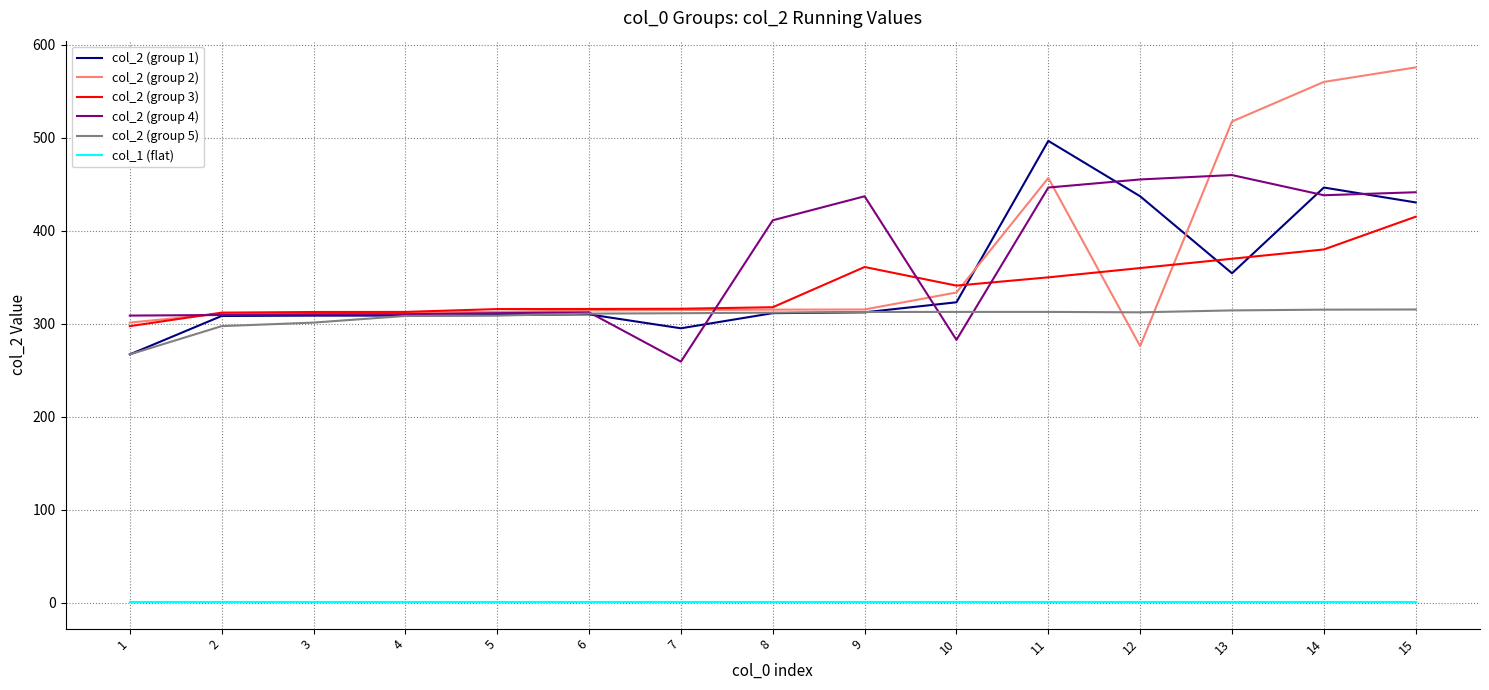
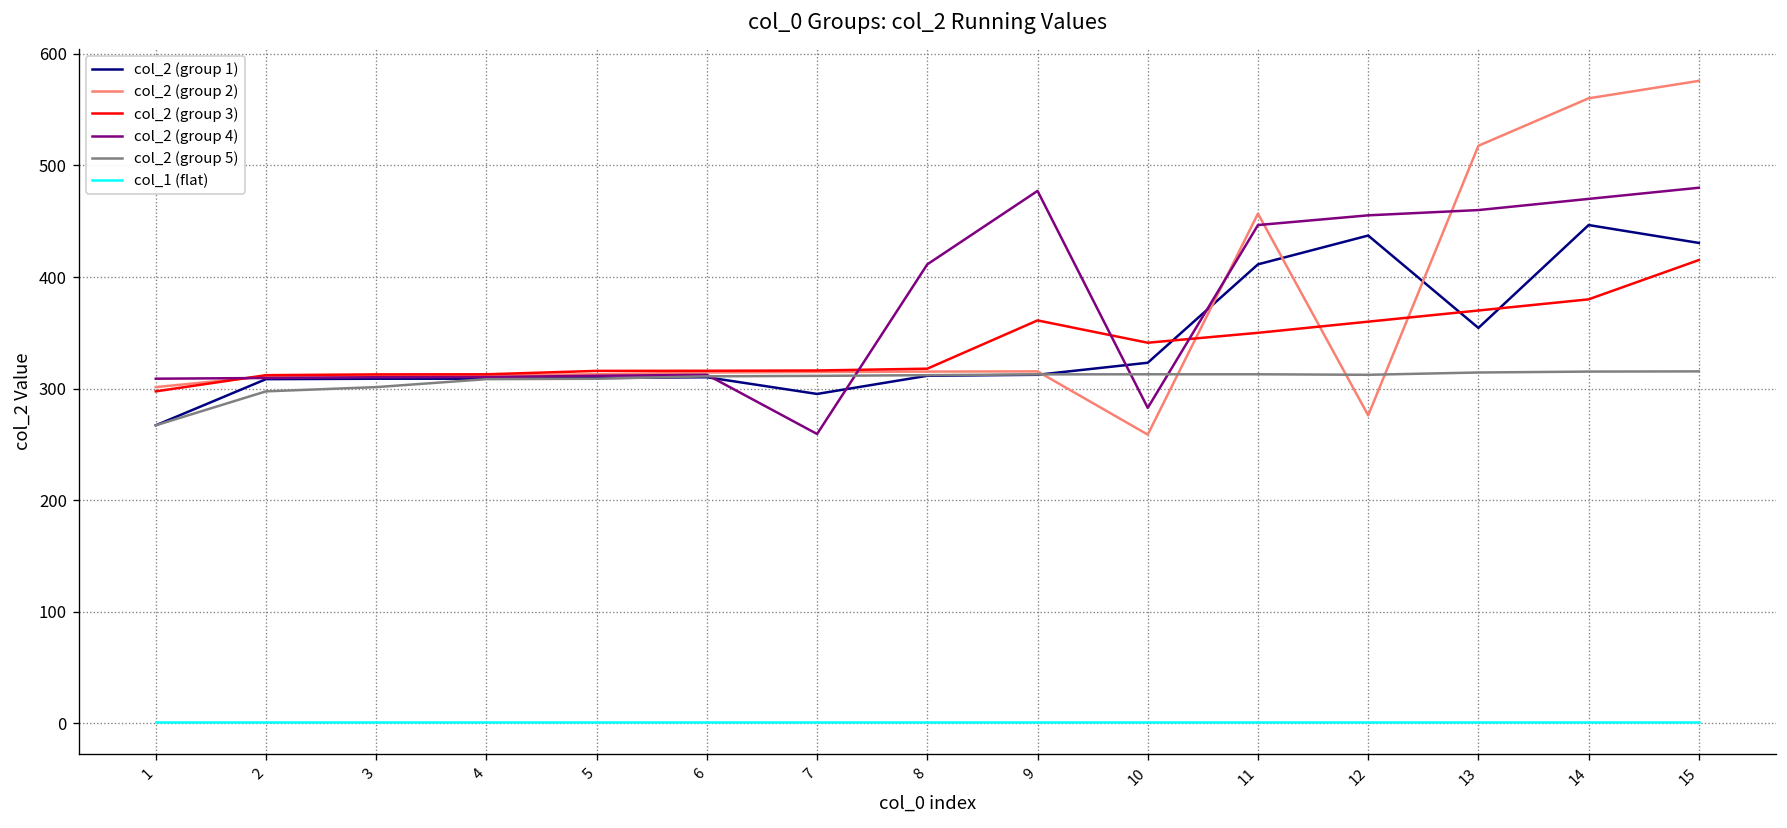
col_2 (group 4), 9: 440 -> 480
col_2 (group 2), 10: 330 -> 260
col_2 (group 1), 11: 500 -> 410
col_2 (group 4), 14: 440 -> 470
col_2 (group 4), 15: 440 -> 480
